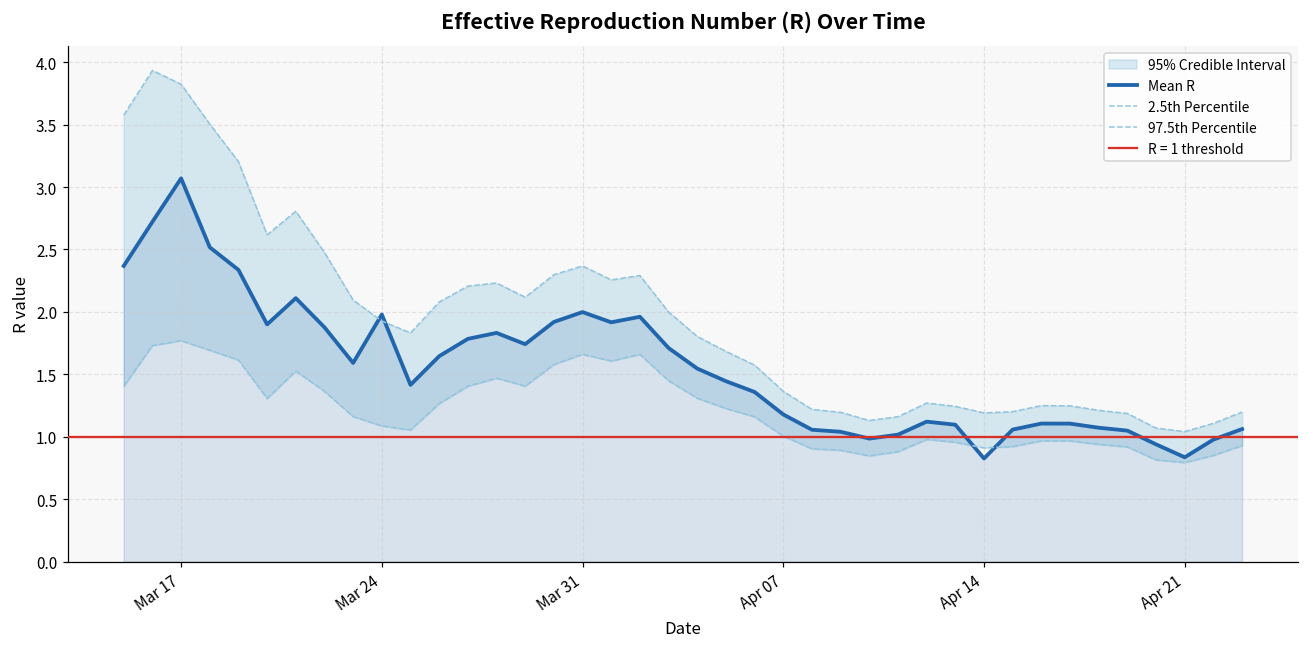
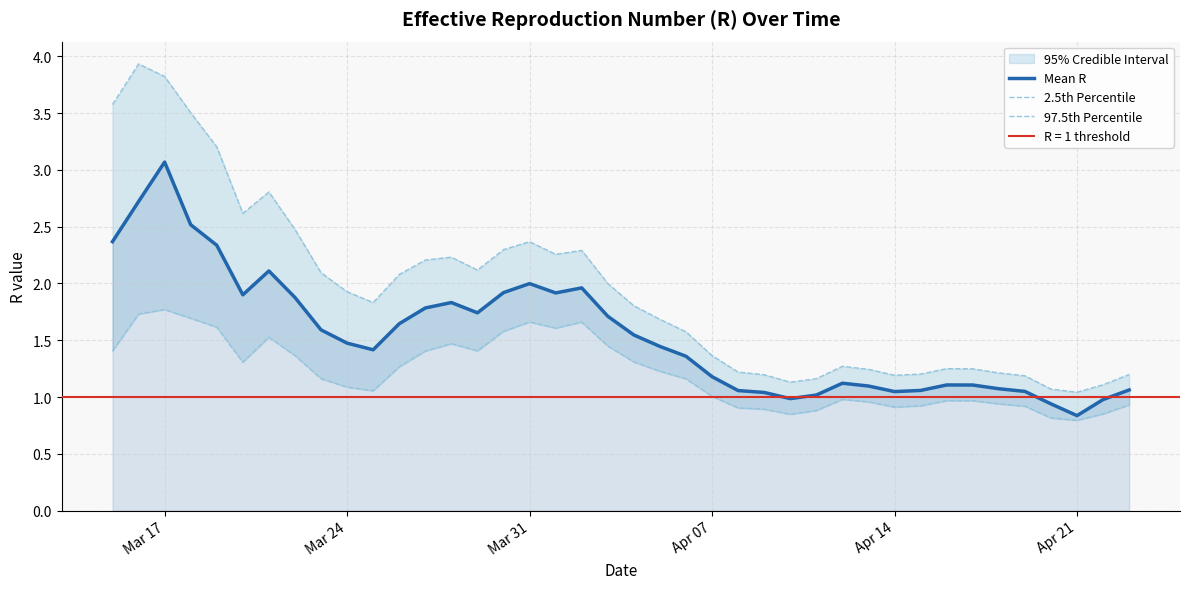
Mean R, Mar 24: 1.98 -> 1.47
Mean R, Apr 14: 0.83 -> 1.05
